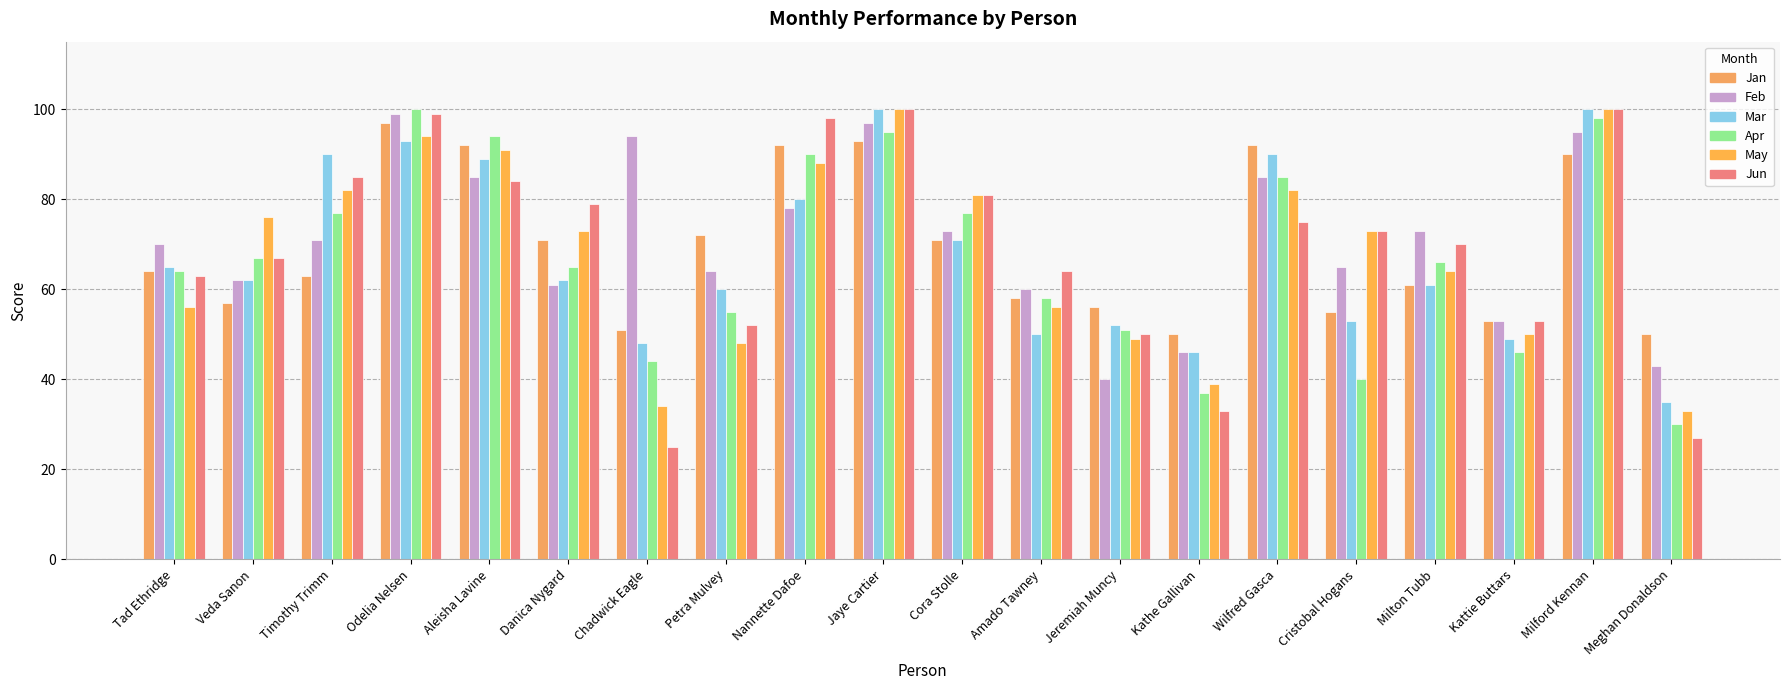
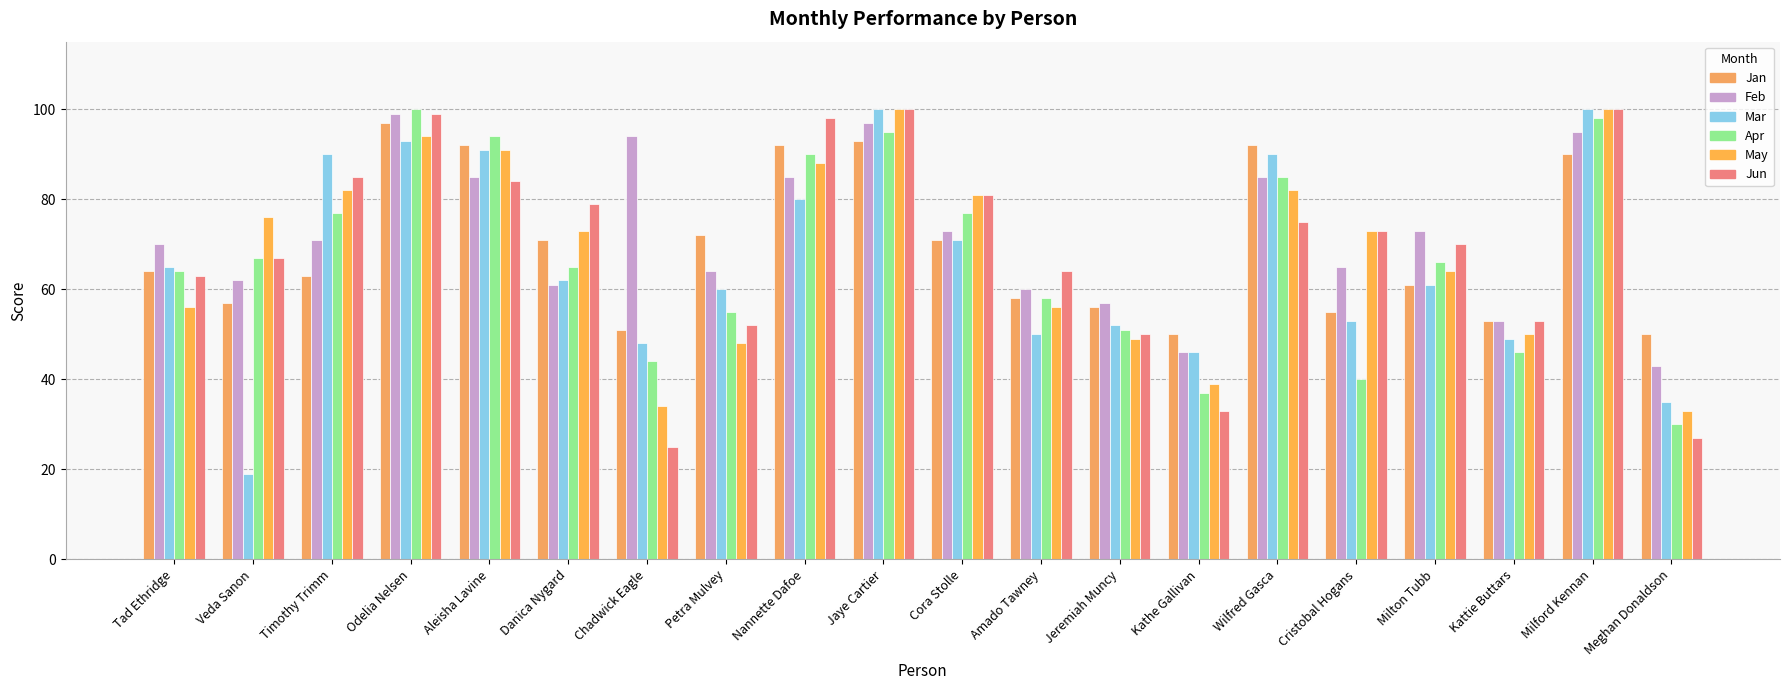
Mar, Veda Sanon: 62 -> 19
Mar, Aleisha Lavine: 89 -> 91
Feb, Nannette Dafoe: 78 -> 85
Feb, Jeremiah Muncy: 40 -> 57
